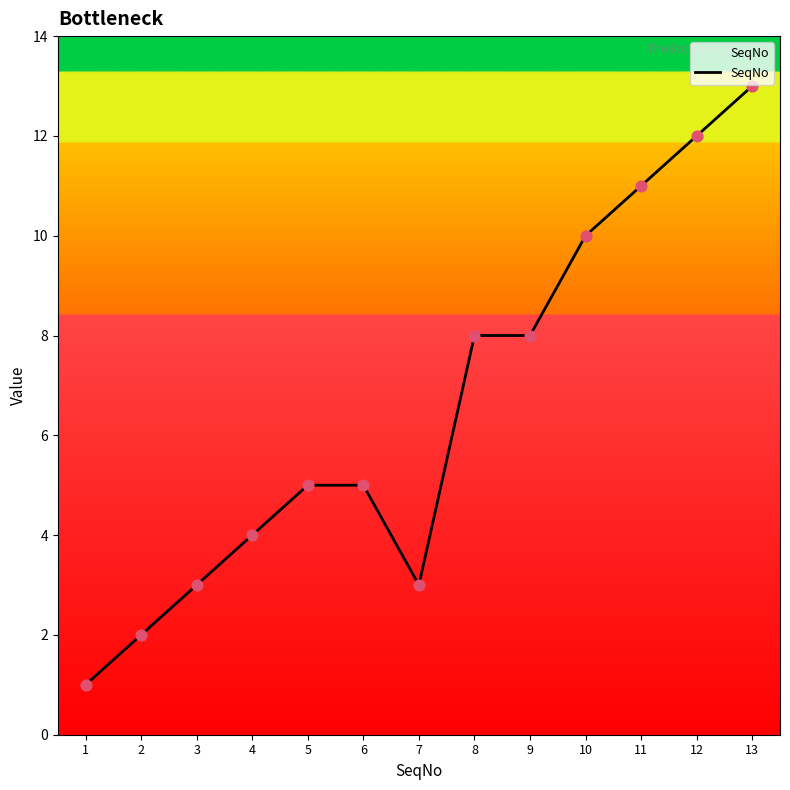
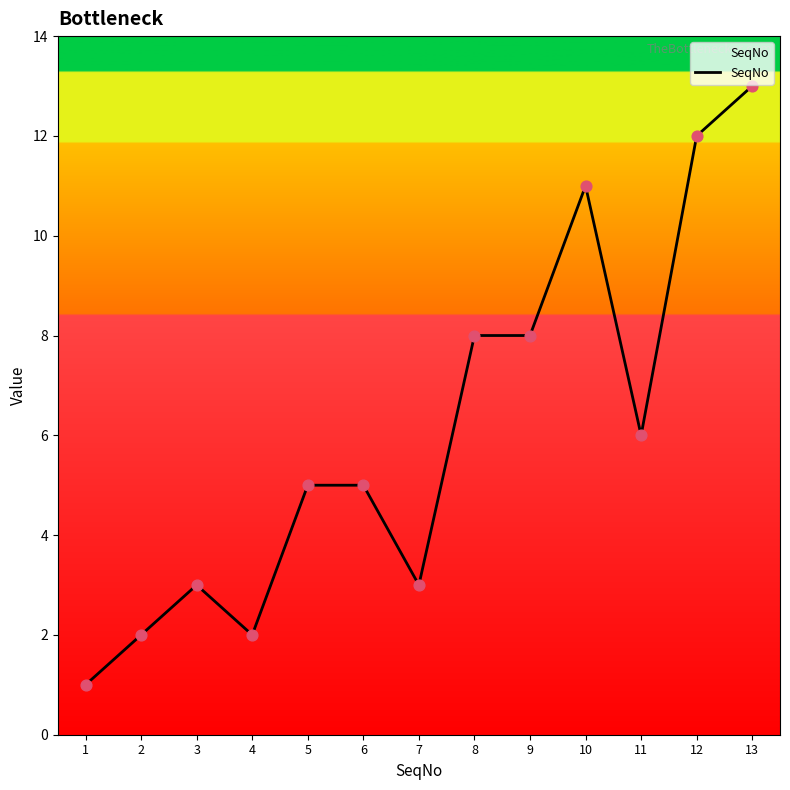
4: 4 -> 2
10: 10 -> 11
11: 11 -> 6
